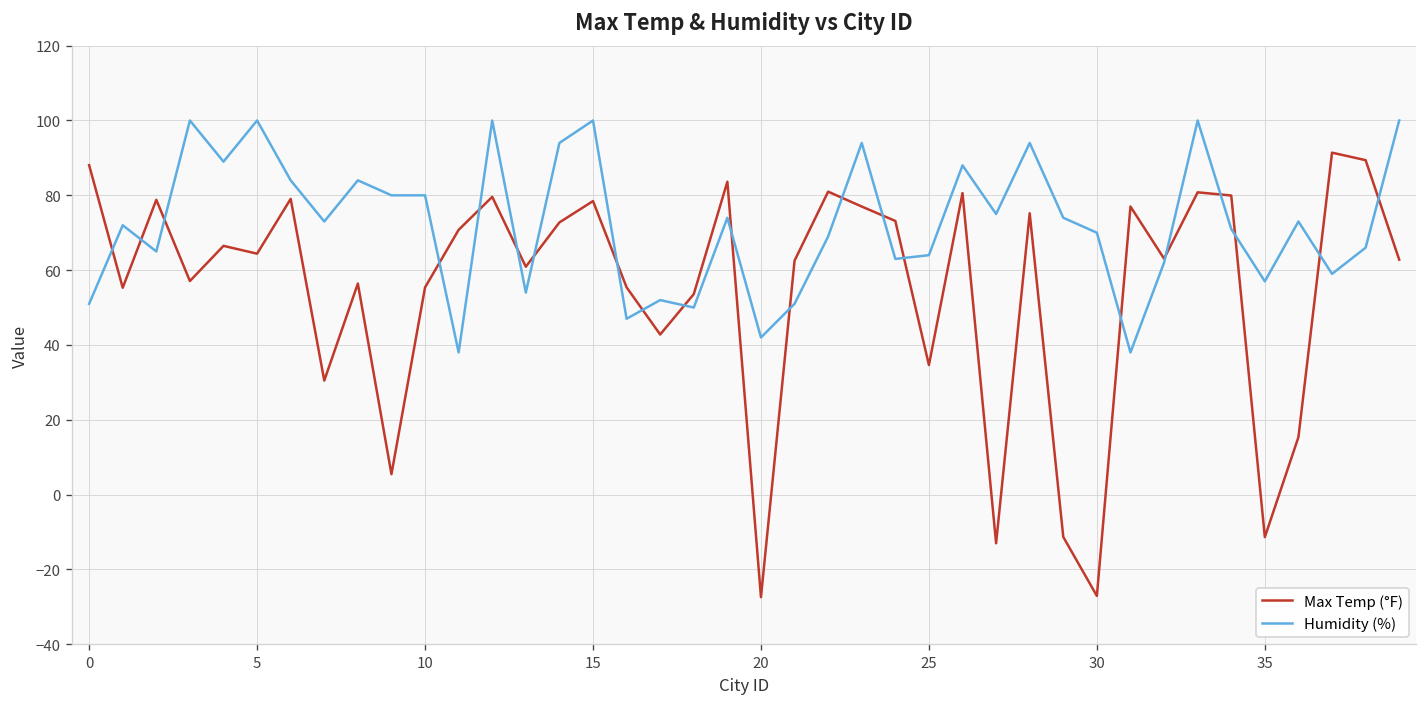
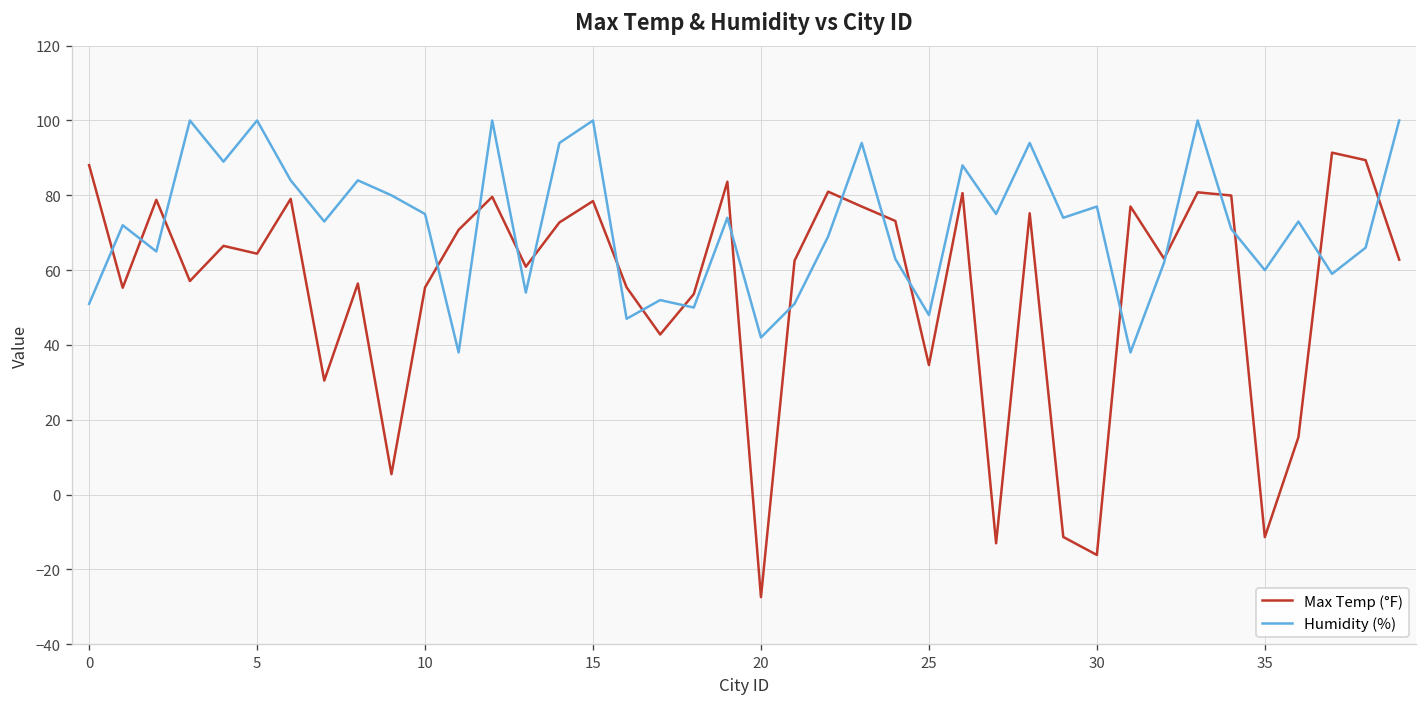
Humidity (%), 10: 80 -> 75
Humidity (%), 25: 64 -> 48
Max Temp (°F), 30: -27 -> -16
Humidity (%), 30: 70 -> 77
Humidity (%), 35: 57 -> 60
